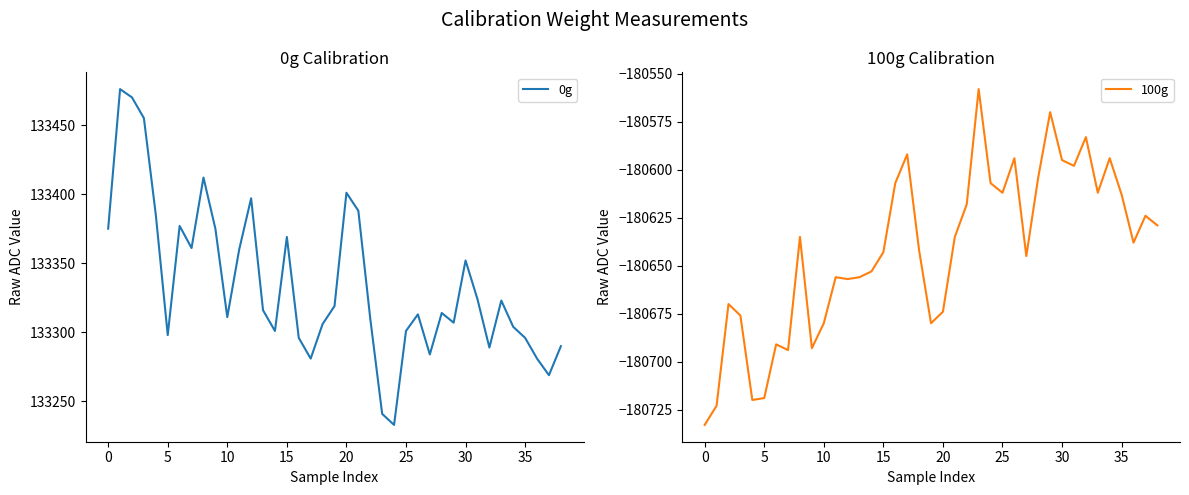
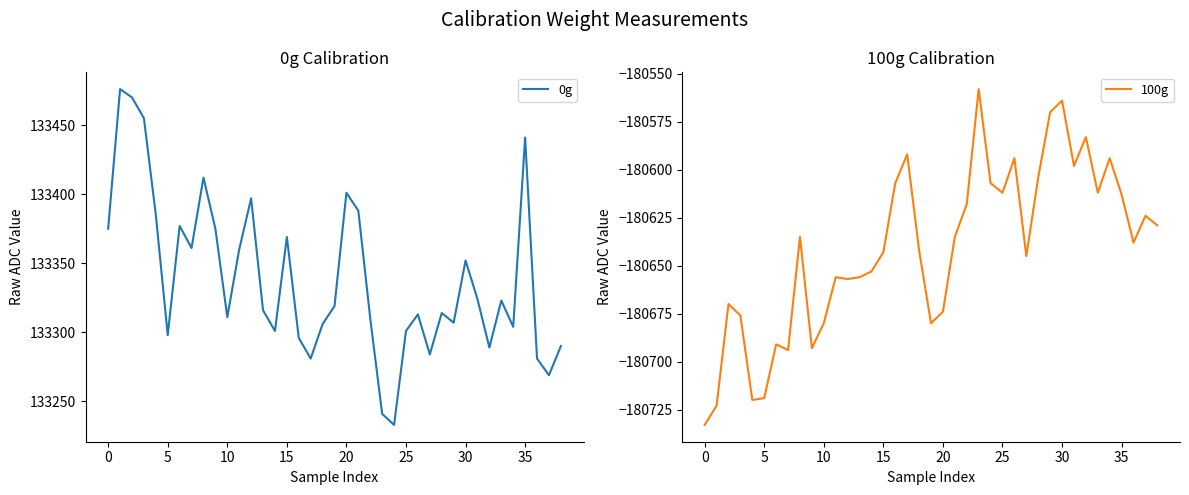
0g Calibration, 35: 133296 -> 133441
100g Calibration, 30: -180595 -> -180564
